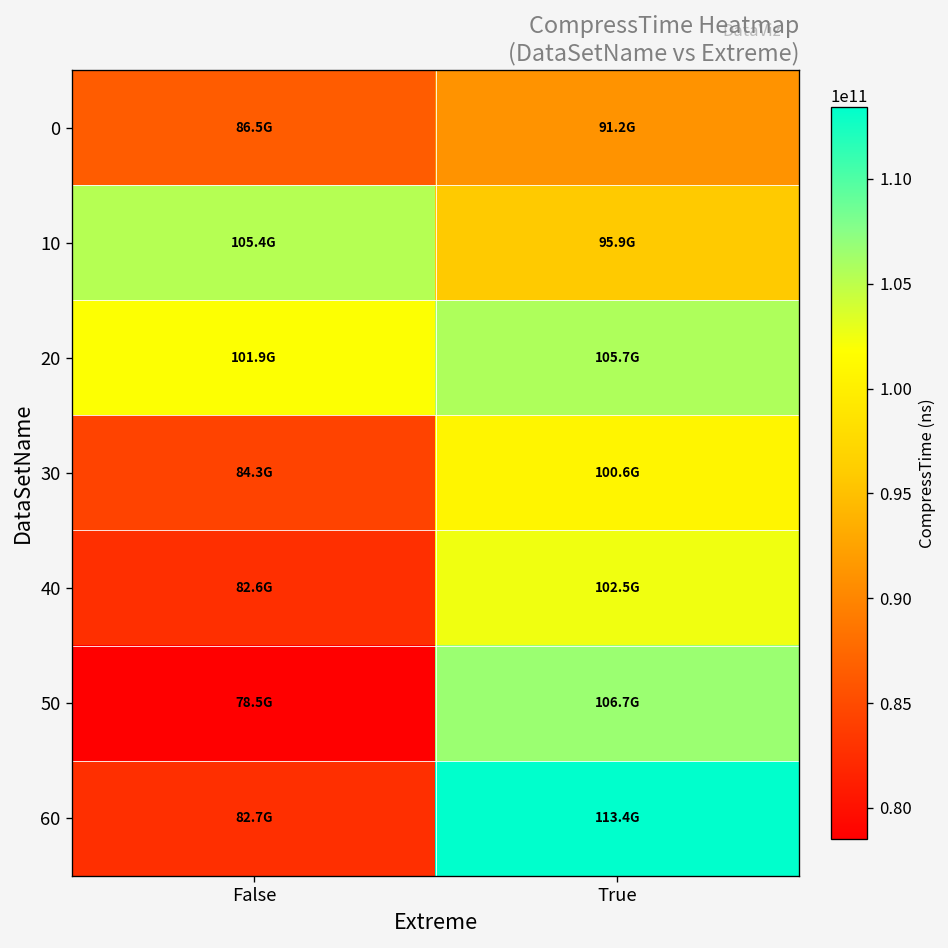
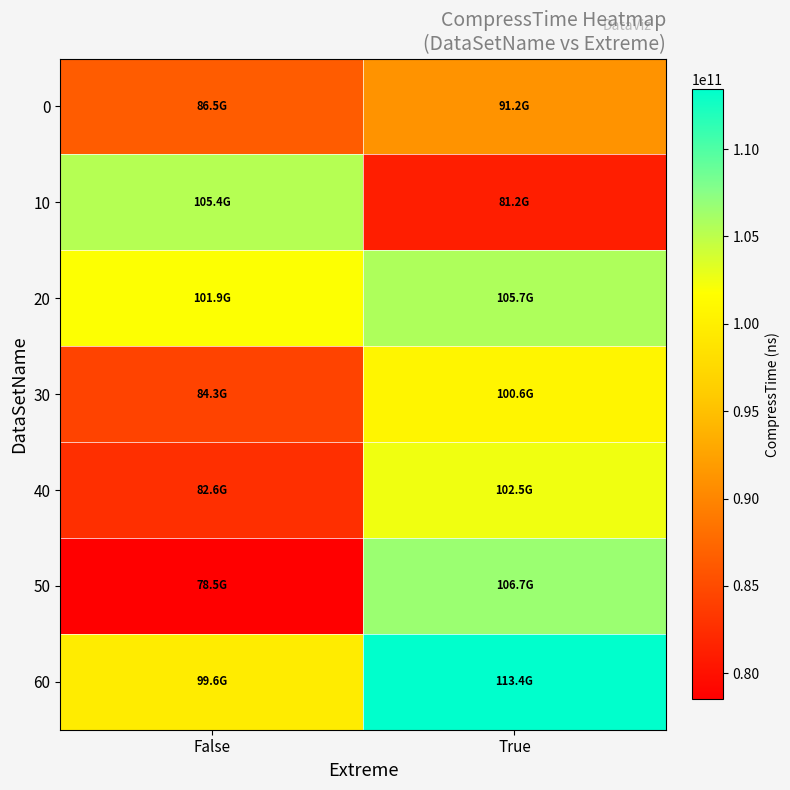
10, True: 95.9G -> 81.2G
60, False: 82.7G -> 99.6G
